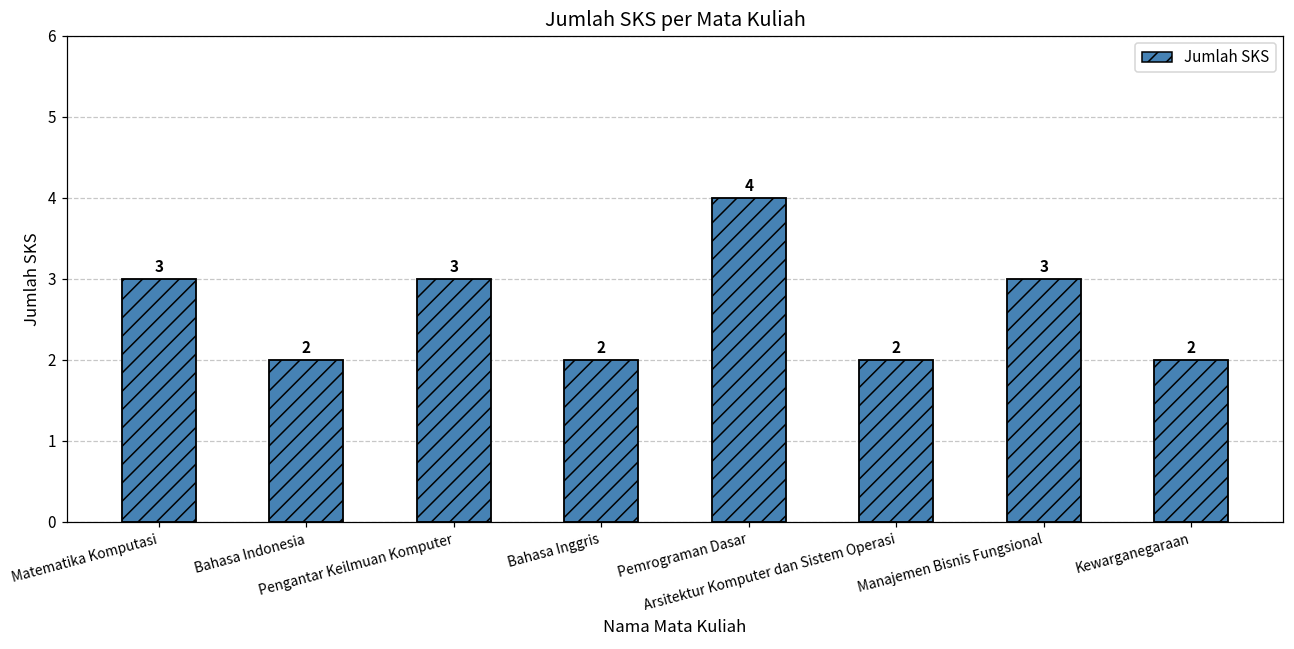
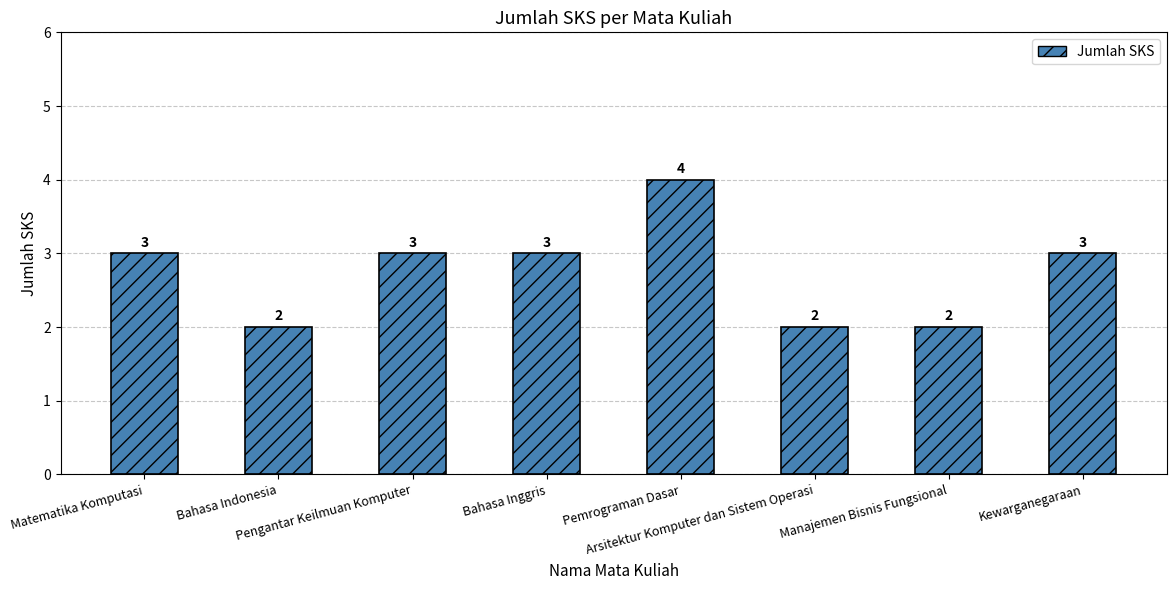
Bahasa Inggris: 2 -> 3
Manajemen Bisnis Fungsional: 3 -> 2
Kewarganegaraan: 2 -> 3
